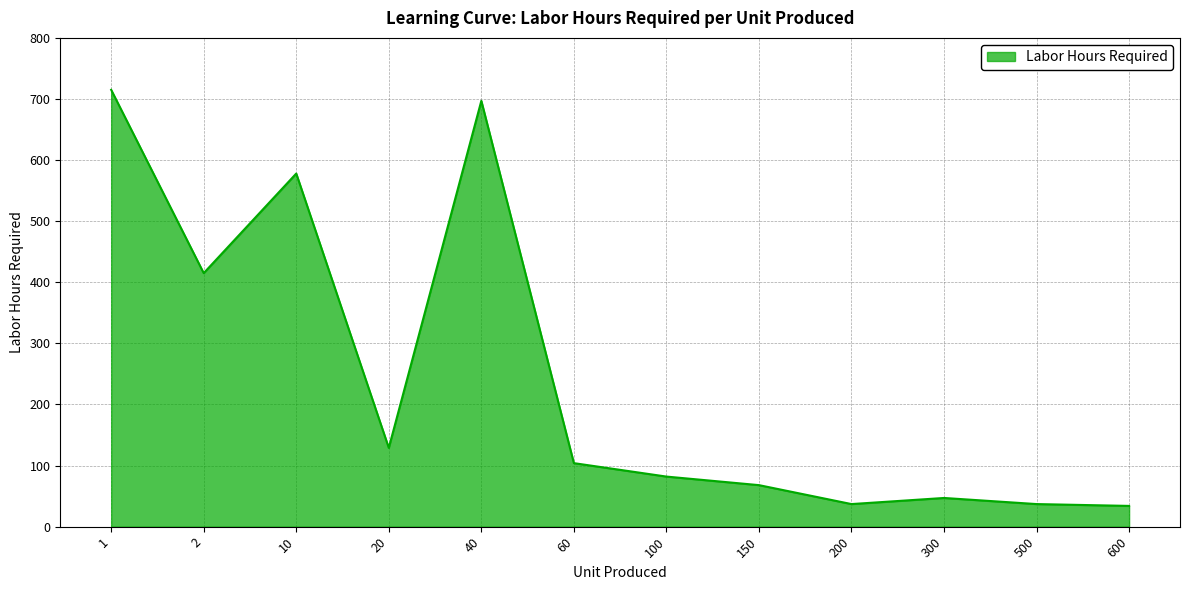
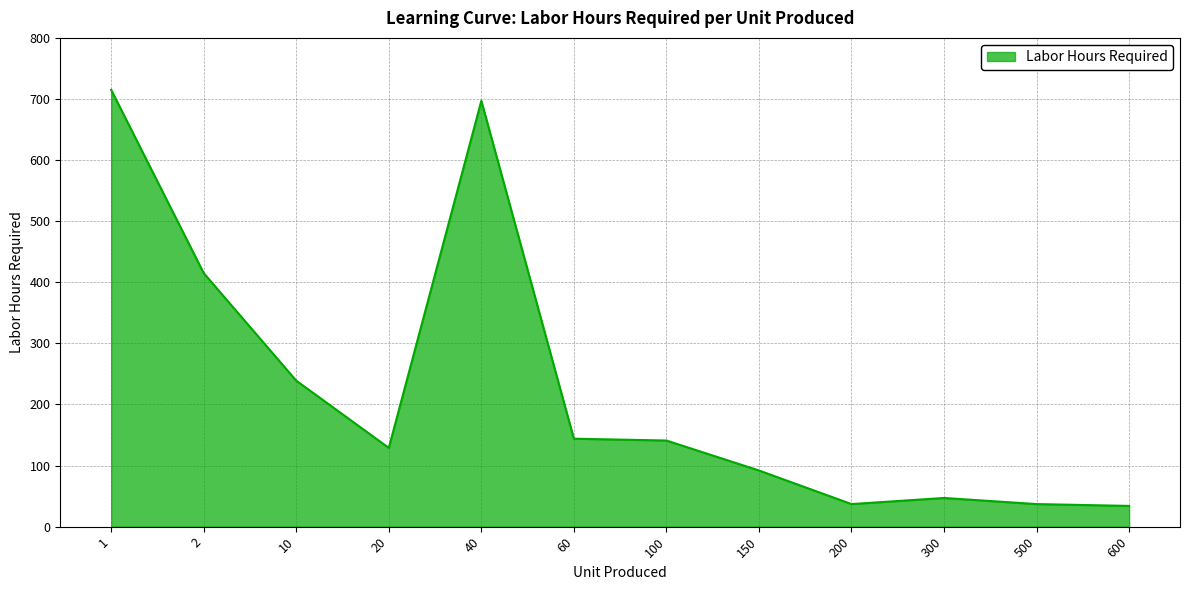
10: 580 -> 240
60: 100 -> 140
100: 80 -> 140
150: 70 -> 90
